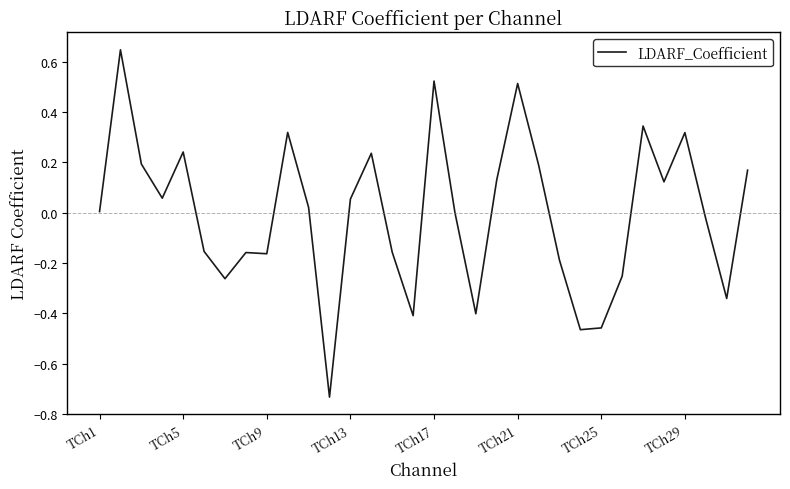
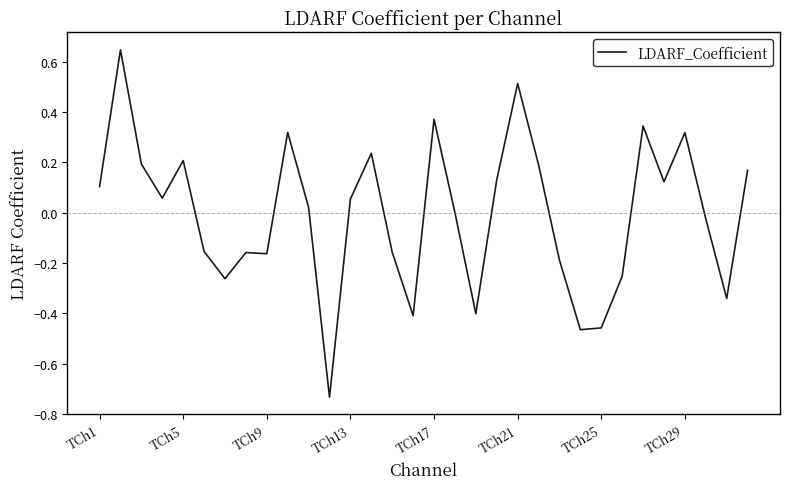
TCh1: 0.00 -> 0.10
TCh5: 0.24 -> 0.21
TCh17: 0.52 -> 0.37
